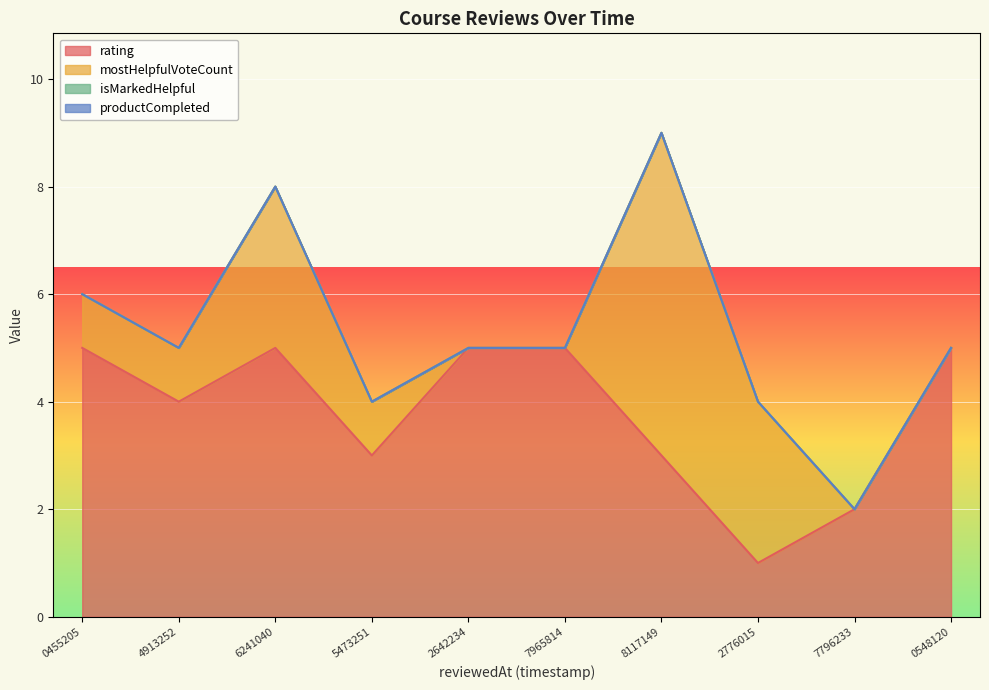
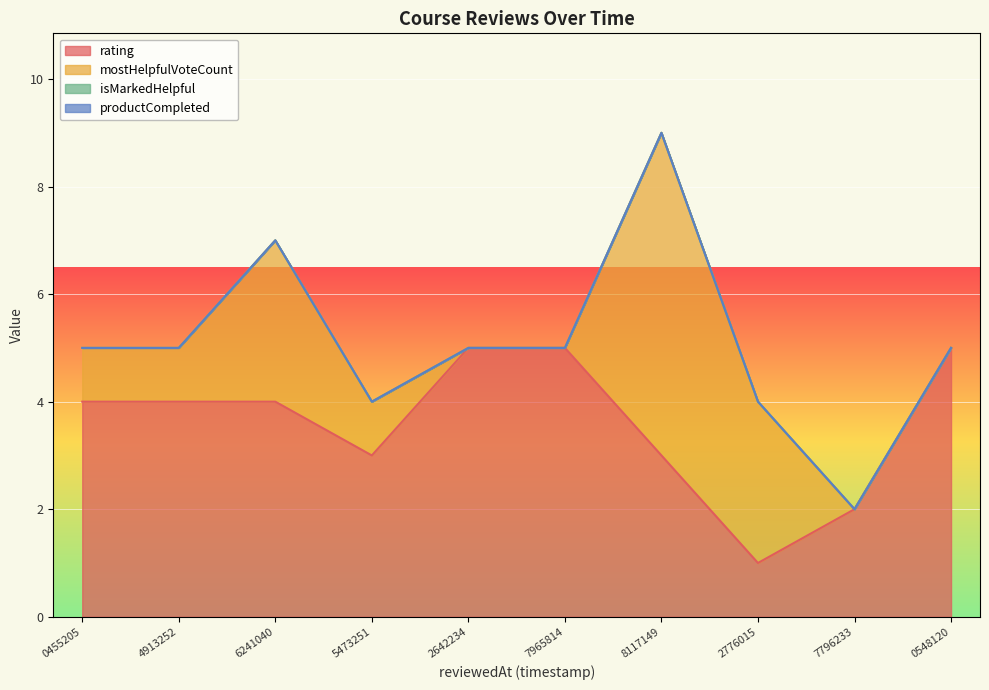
rating, 0455205: 5 -> 4
rating, 6241040: 5 -> 4
